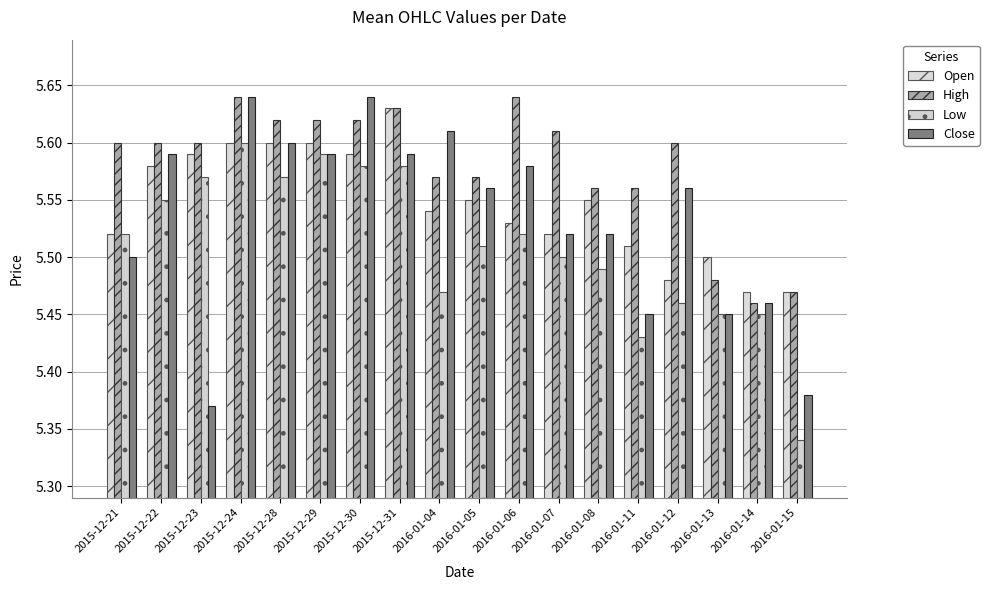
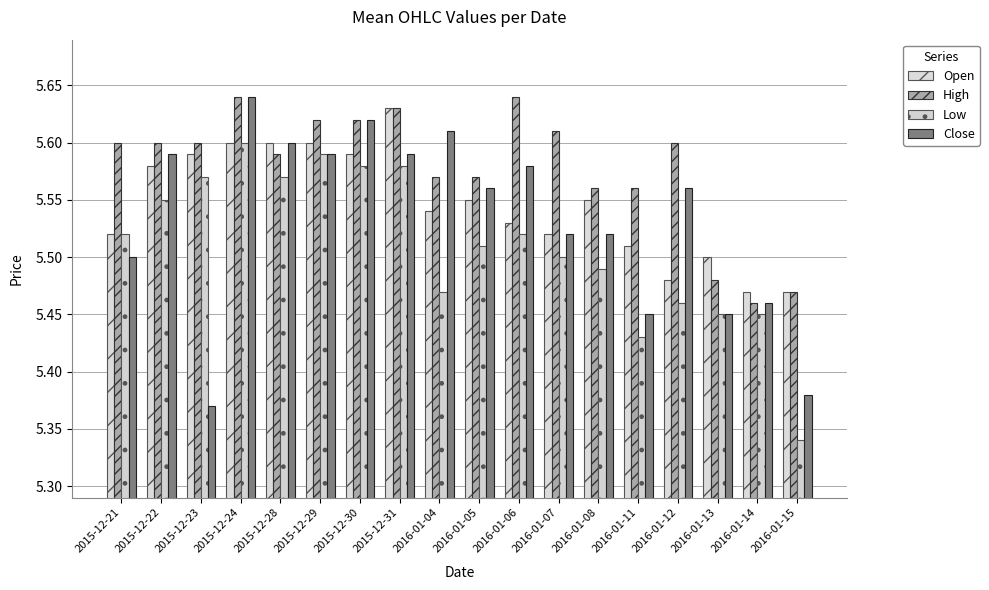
High, 2015-12-28: 5.62 -> 5.59
Close, 2015-12-30: 5.64 -> 5.62
